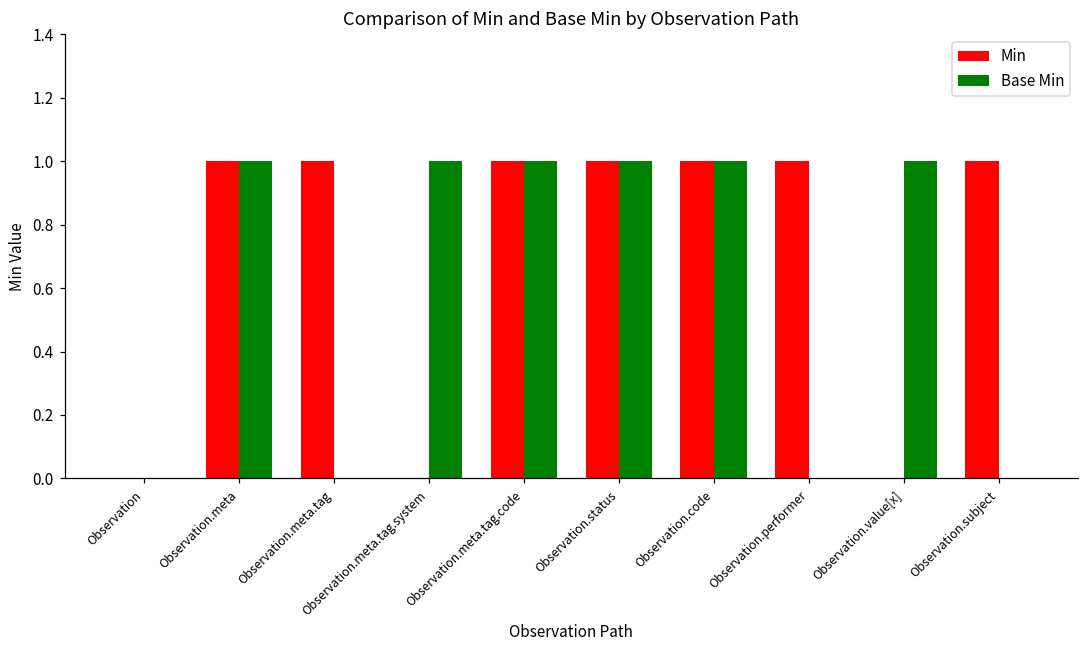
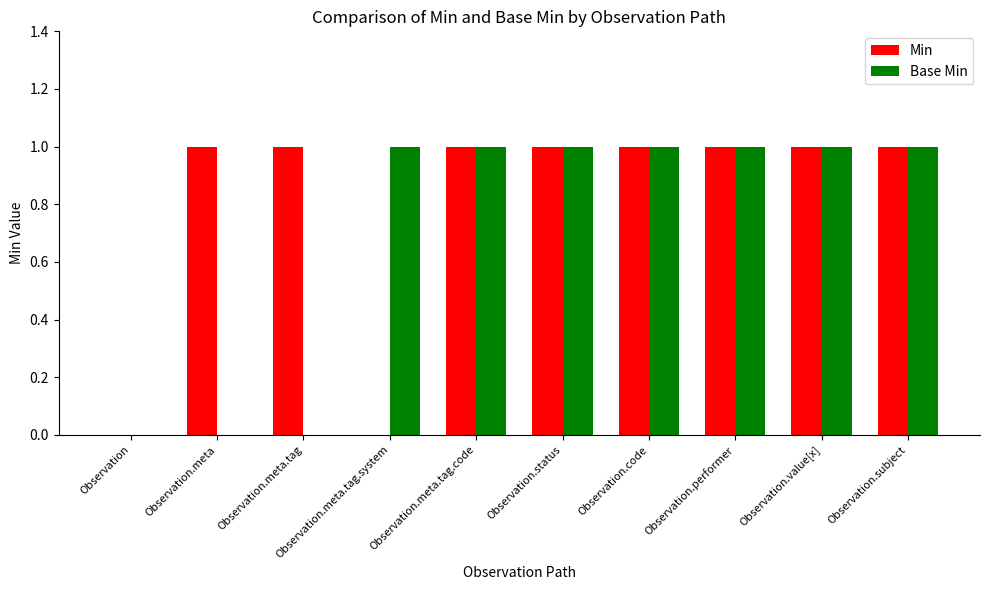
Base Min, Observation.meta: 1 -> 0
Base Min, Observation.performer: 0 -> 1
Min, Observation.value[x]: 0 -> 1
Base Min, Observation.subject: 0 -> 1
